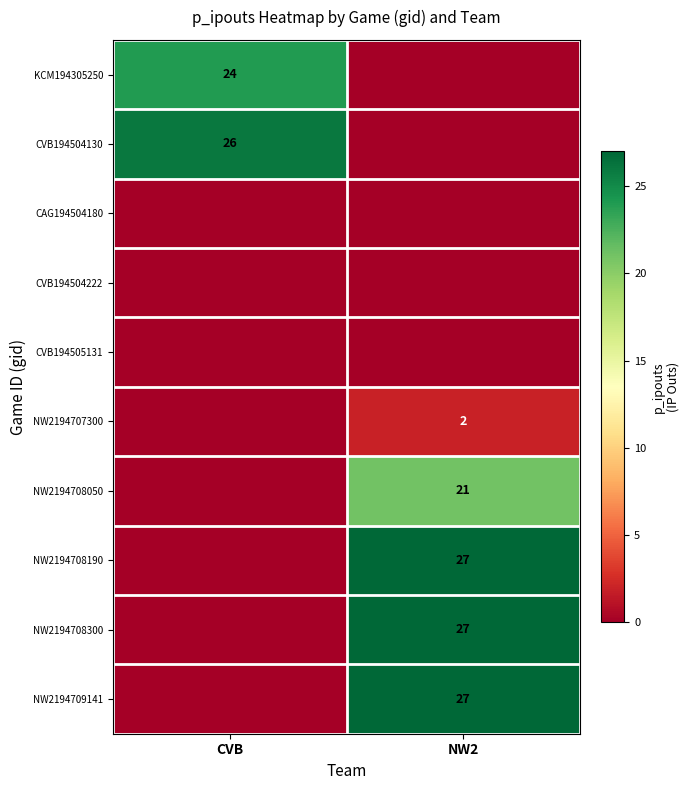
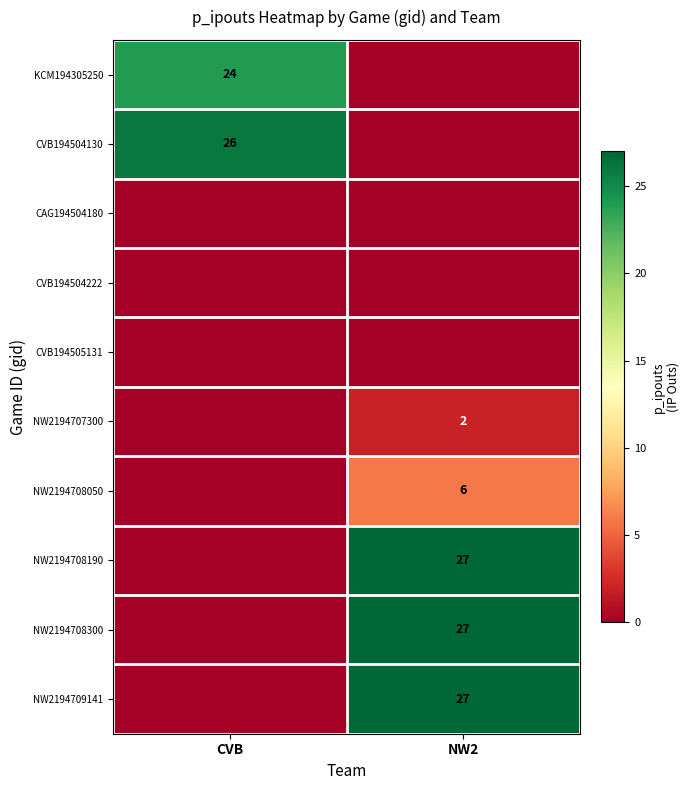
NW2194708050, NW2: 21 -> 6
